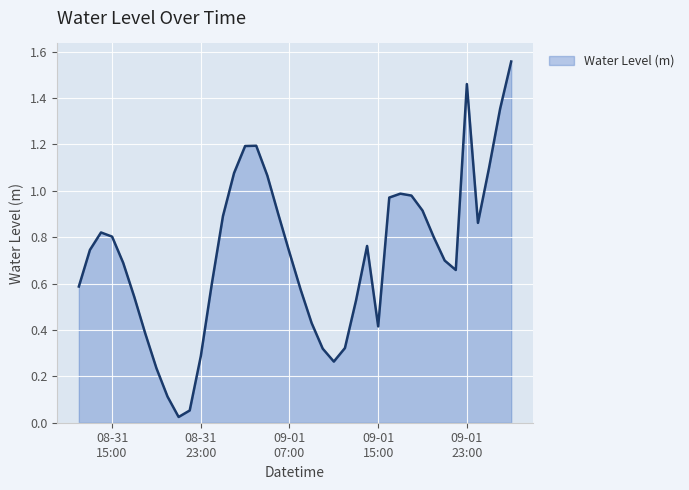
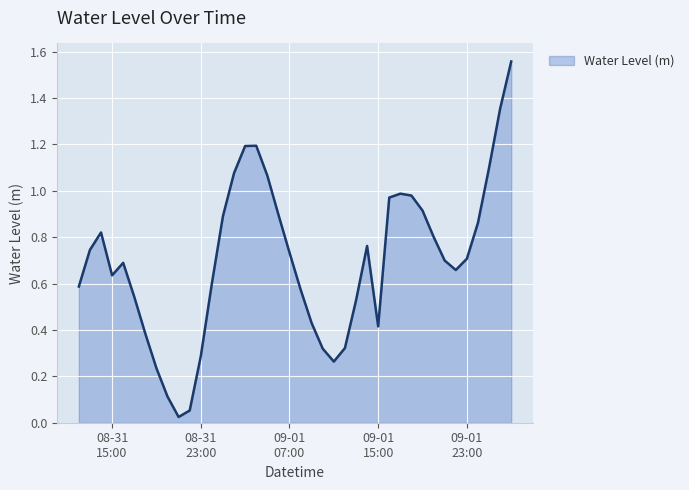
08-31 15:00: 0.80 -> 0.64
09-01 23:00: 1.46 -> 0.71
